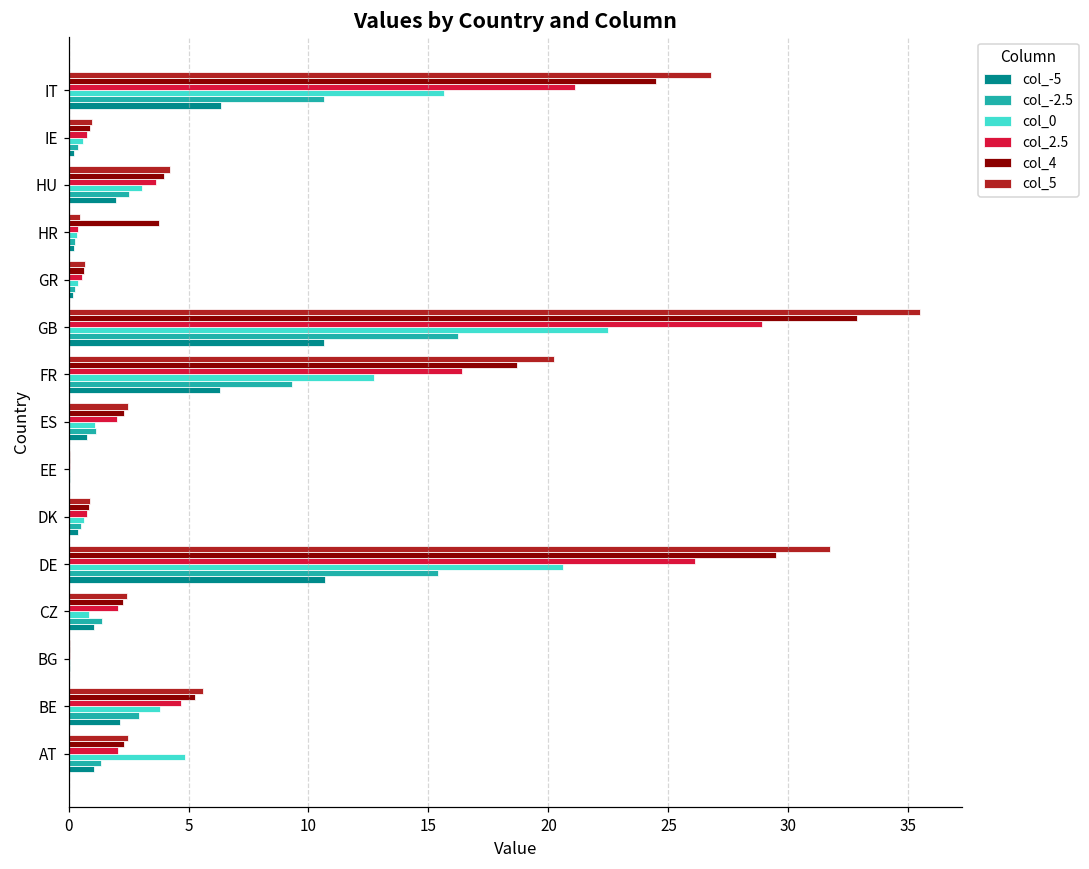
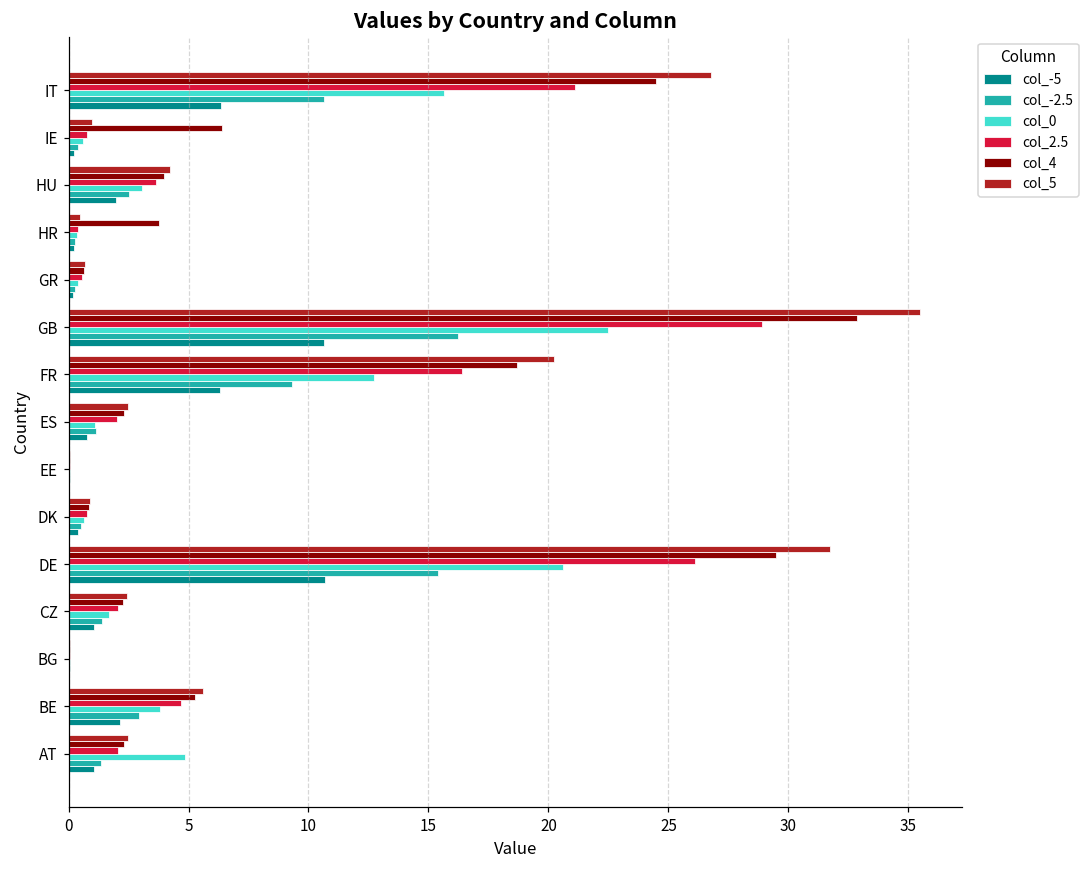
col_4, IE: 0.9 -> 6.4
col_0, CZ: 0.9 -> 1.7
